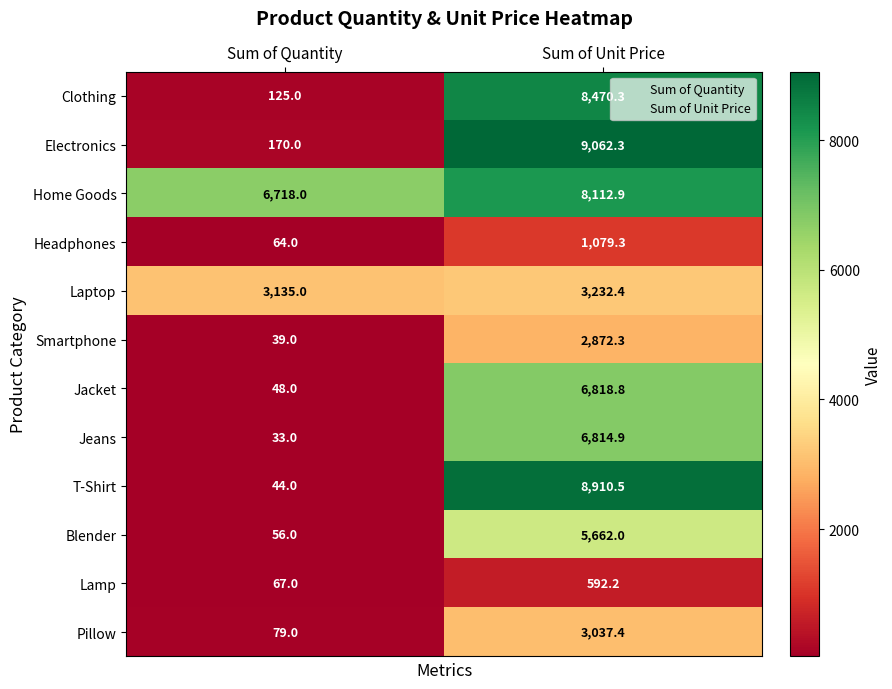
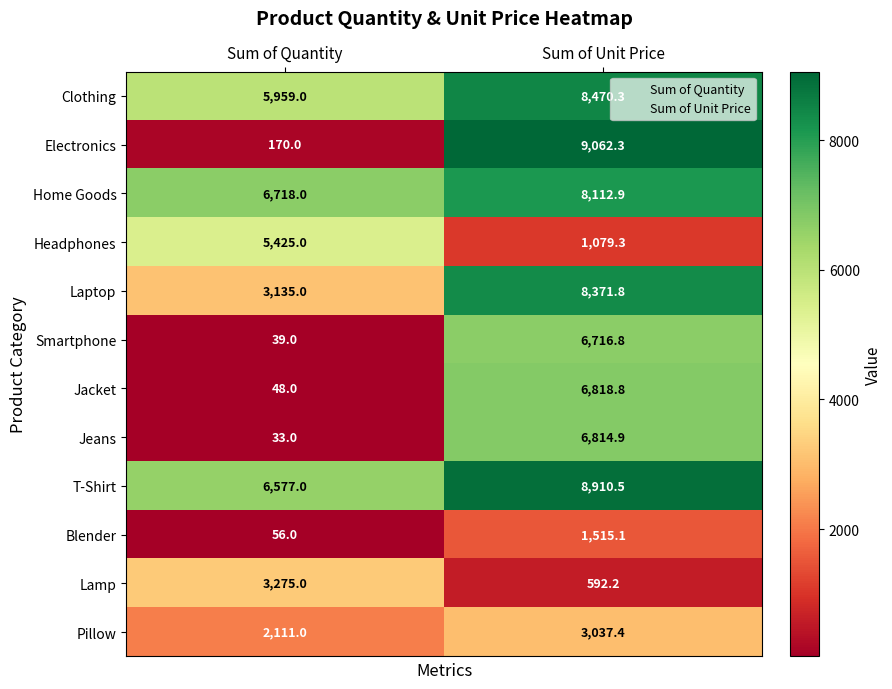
Clothing, Sum of Quantity: 125.0 -> 5,959.0
Headphones, Sum of Quantity: 64.0 -> 5,425.0
Laptop, Sum of Unit Price: 3,232.4 -> 8,371.8
Smartphone, Sum of Unit Price: 2,872.3 -> 6,716.8
T-Shirt, Sum of Quantity: 44.0 -> 6,577.0
Blender, Sum of Unit Price: 5,662.0 -> 1,515.1
Lamp, Sum of Quantity: 67.0 -> 3,275.0
Pillow, Sum of Quantity: 79.0 -> 2,111.0
